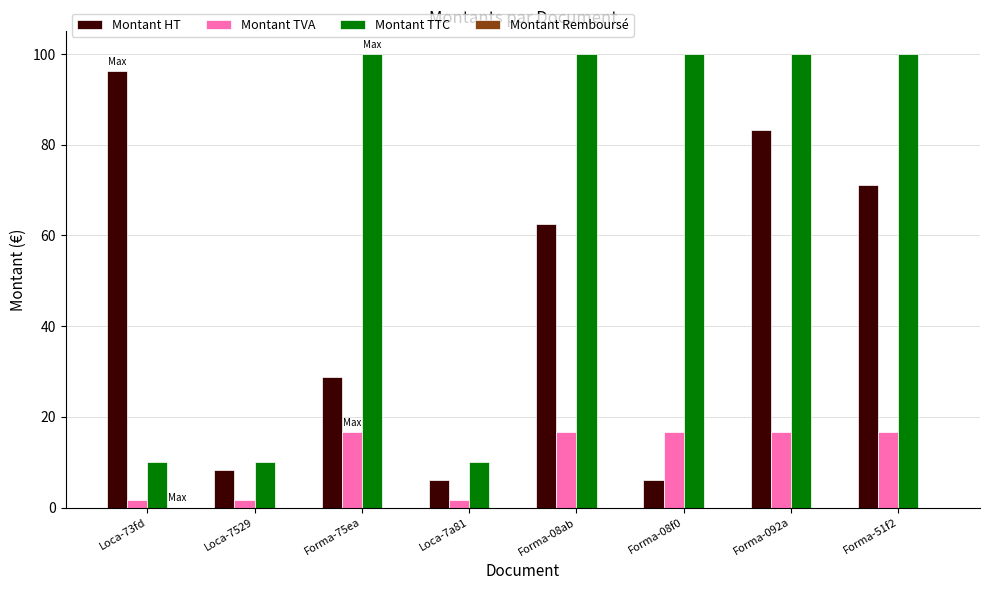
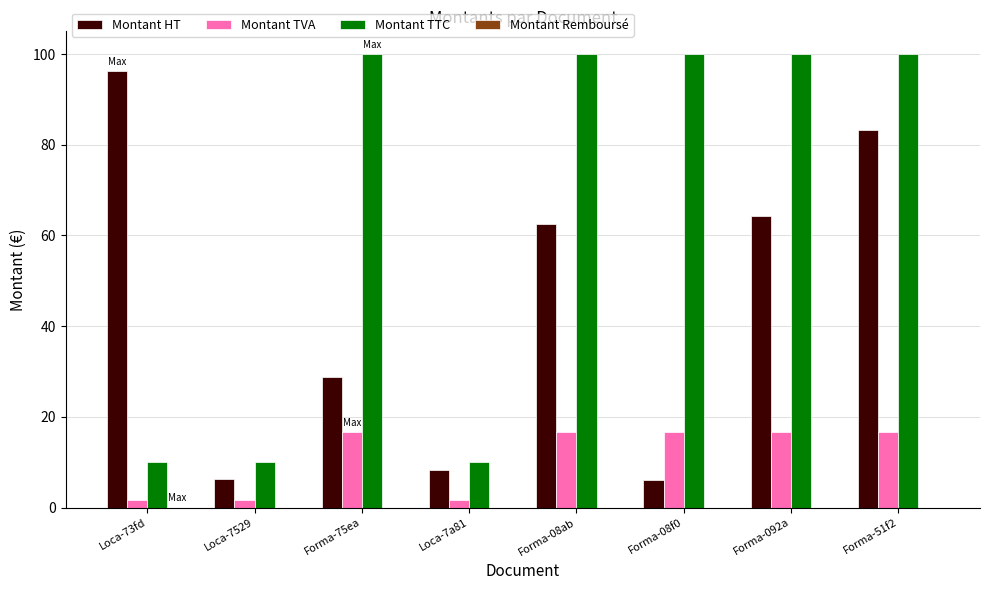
Montant HT, Loca-7529: 8 -> 6
Montant HT, Loca-7a81: 6 -> 8
Montant HT, Forma-092a: 83 -> 64
Montant HT, Forma-51f2: 71 -> 83
